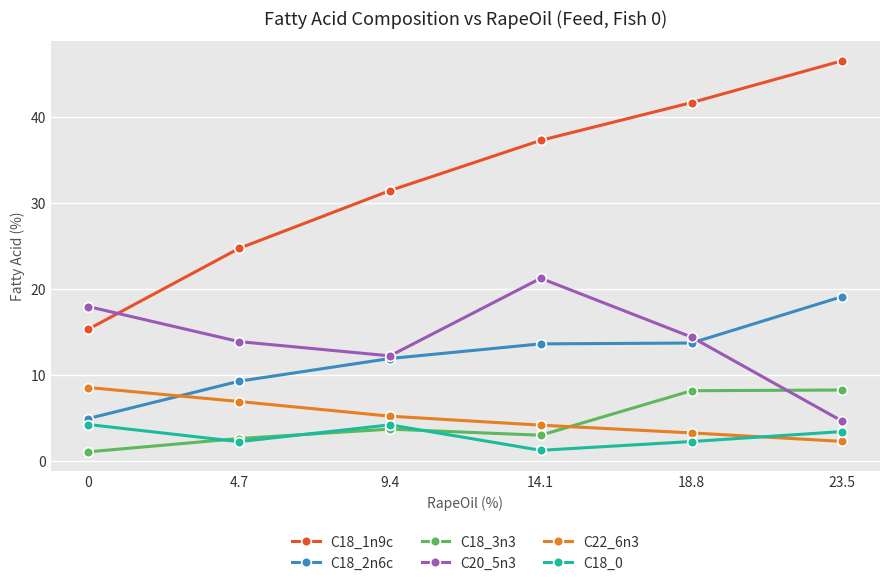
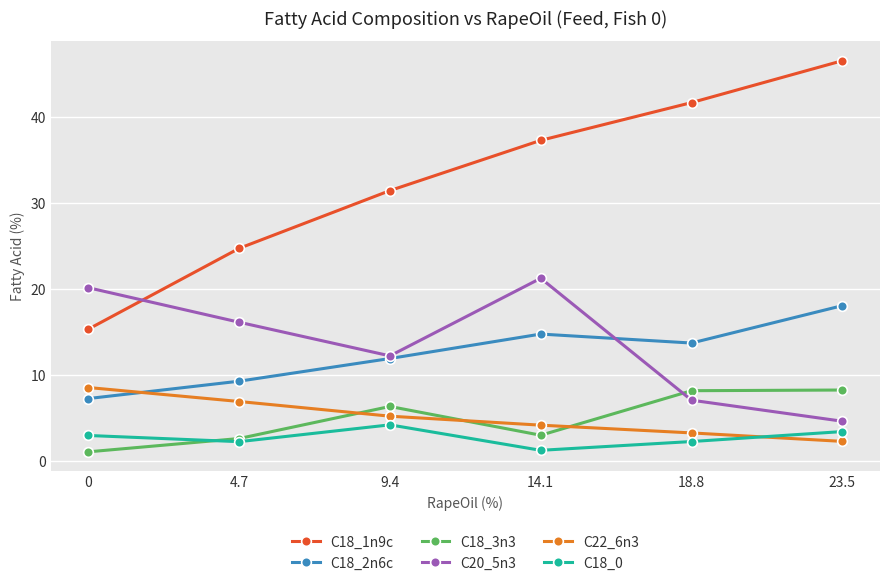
C18_2n6c, 0: 5 -> 7
C20_5n3, 0: 18 -> 20
C18_0, 0: 4 -> 3
C20_5n3, 4.7: 14 -> 16
C18_3n3, 9.4: 4 -> 6
C18_2n6c, 14.1: 14 -> 15
C20_5n3, 18.8: 14 -> 7
C18_2n6c, 23.5: 19 -> 18
